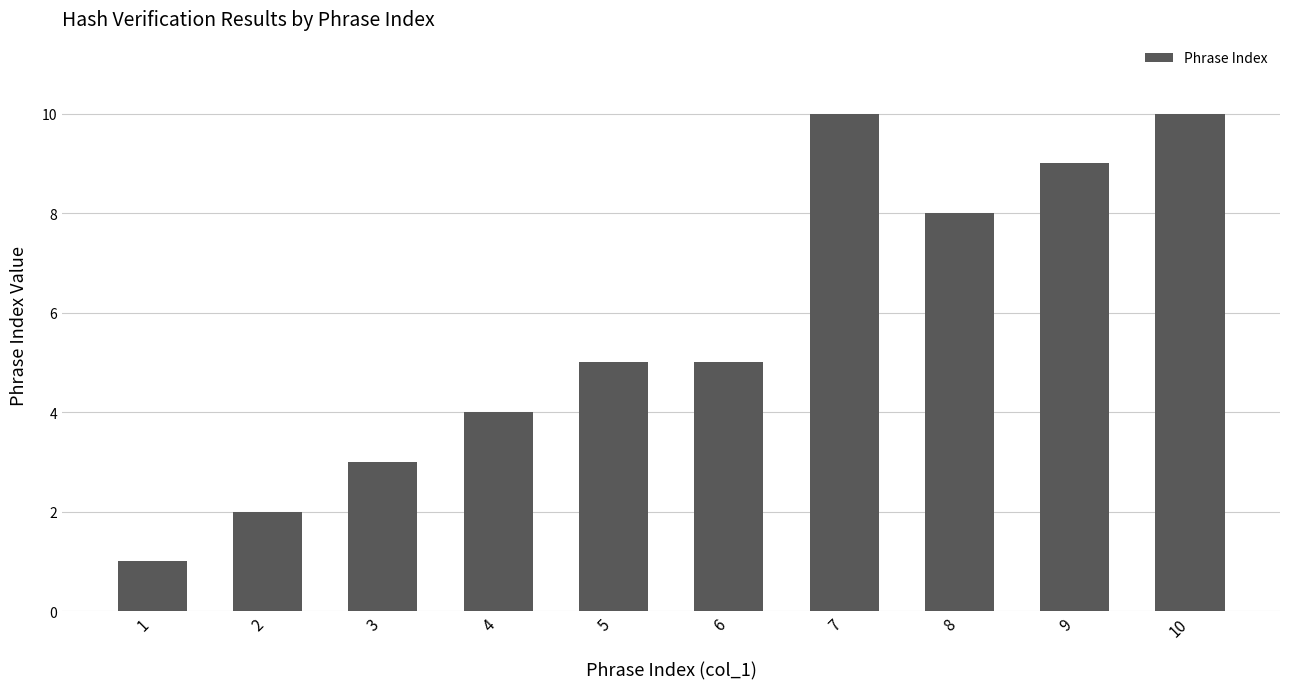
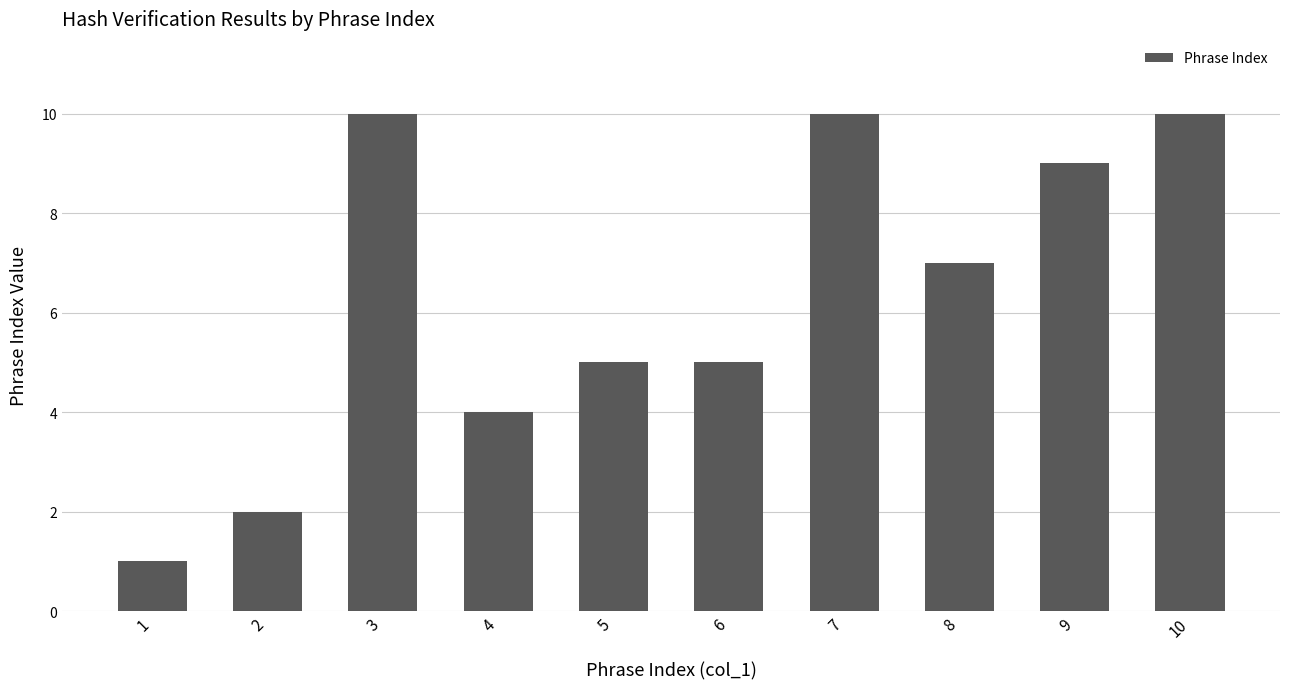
3: 3 -> 10
8: 8 -> 7
